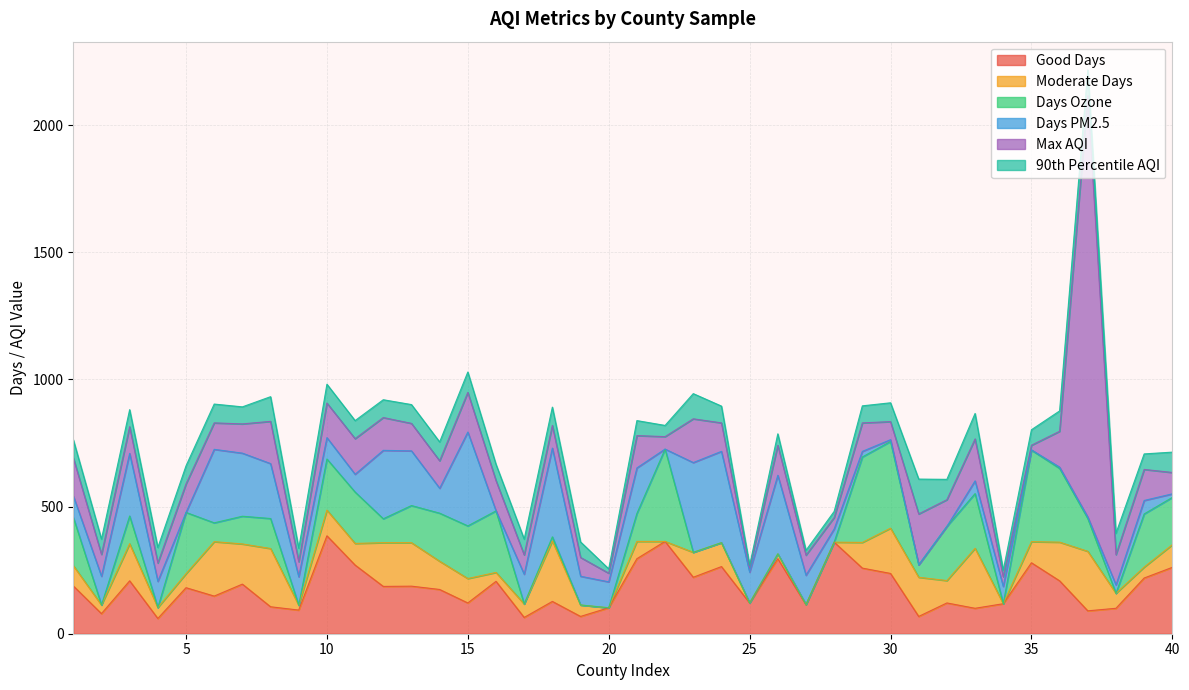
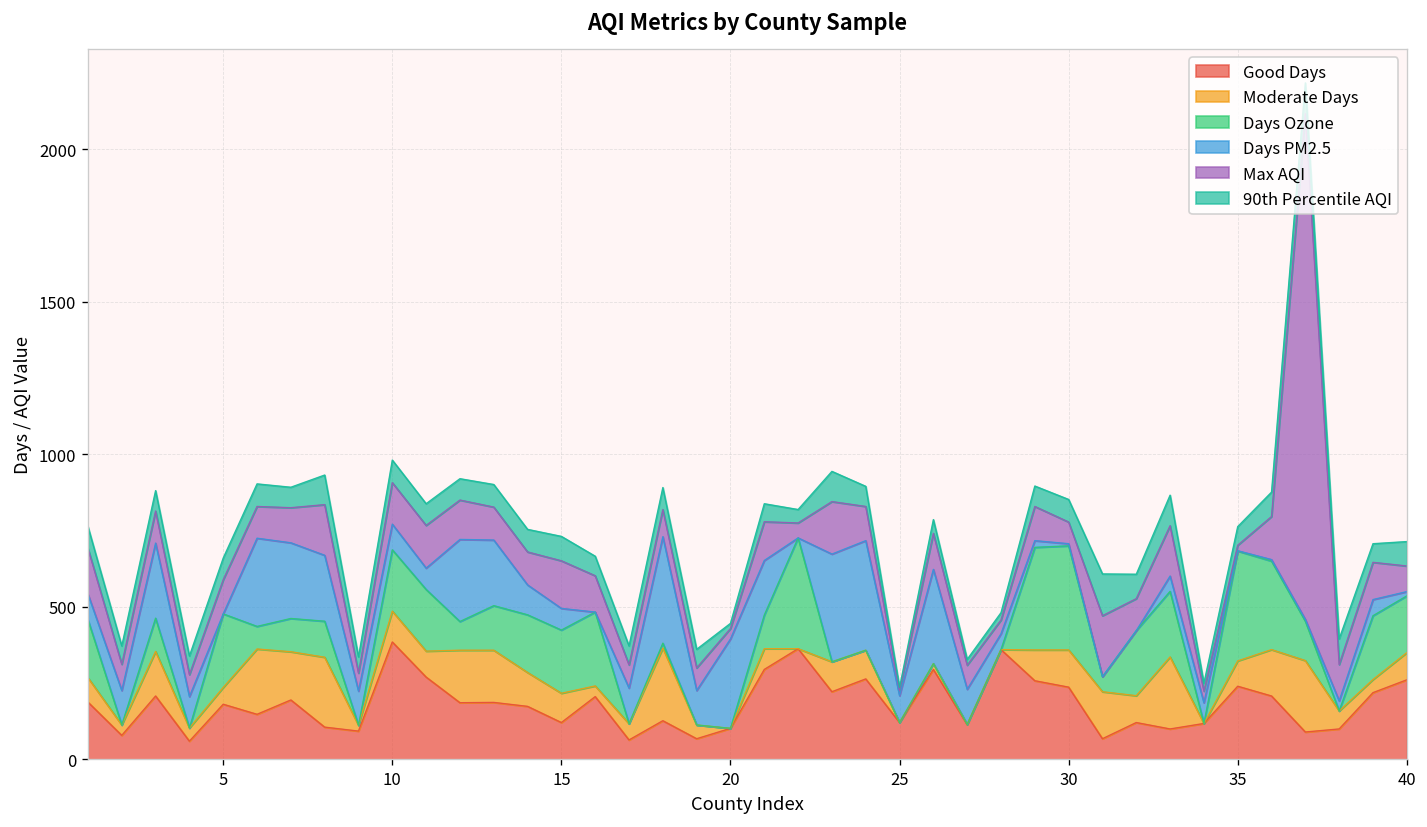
Days PM2.5, 15: 370 -> 70
Days PM2.5, 20: 100 -> 290
Days PM2.5, 25: 120 -> 90
Moderate Days, 30: 180 -> 120
Good Days, 35: 280 -> 240
